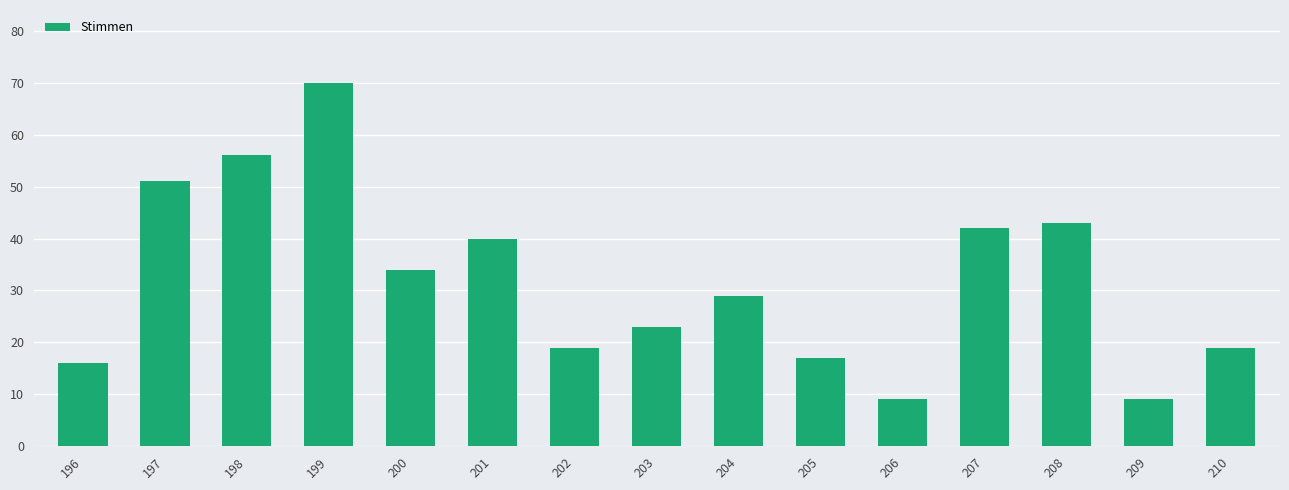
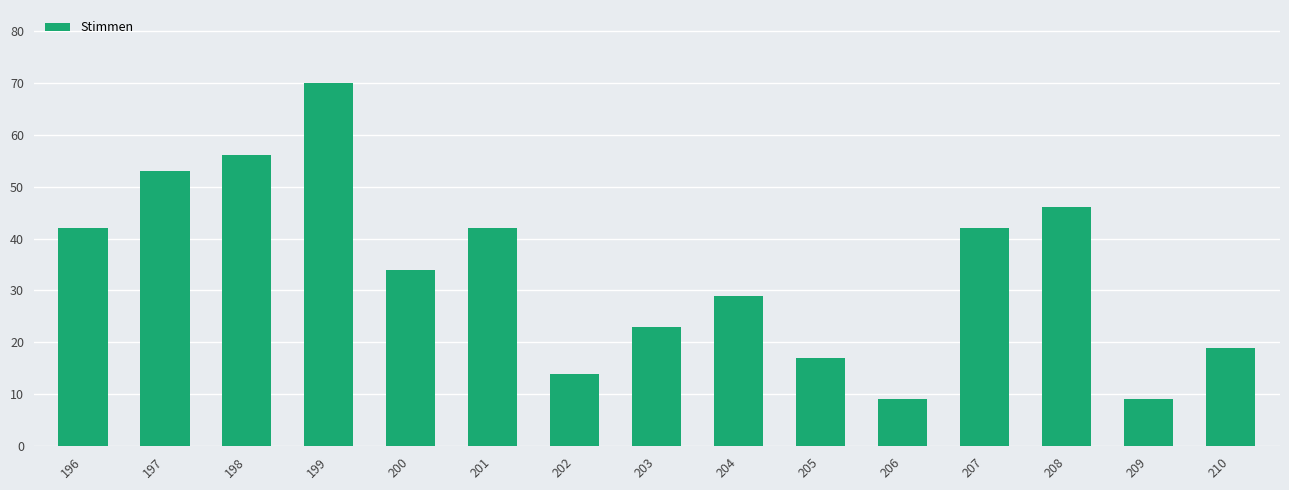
196: 16 -> 42
197: 51 -> 53
201: 40 -> 42
202: 19 -> 14
208: 43 -> 46
